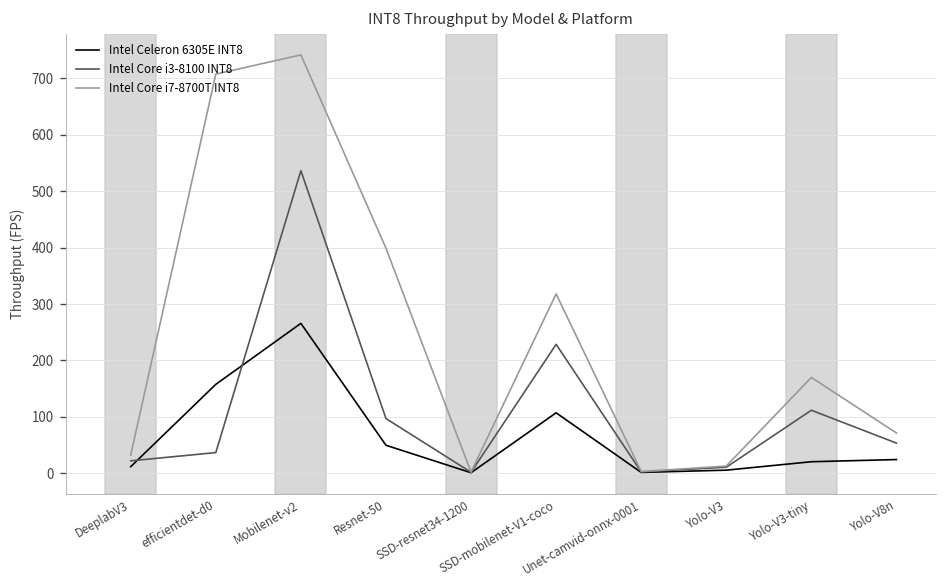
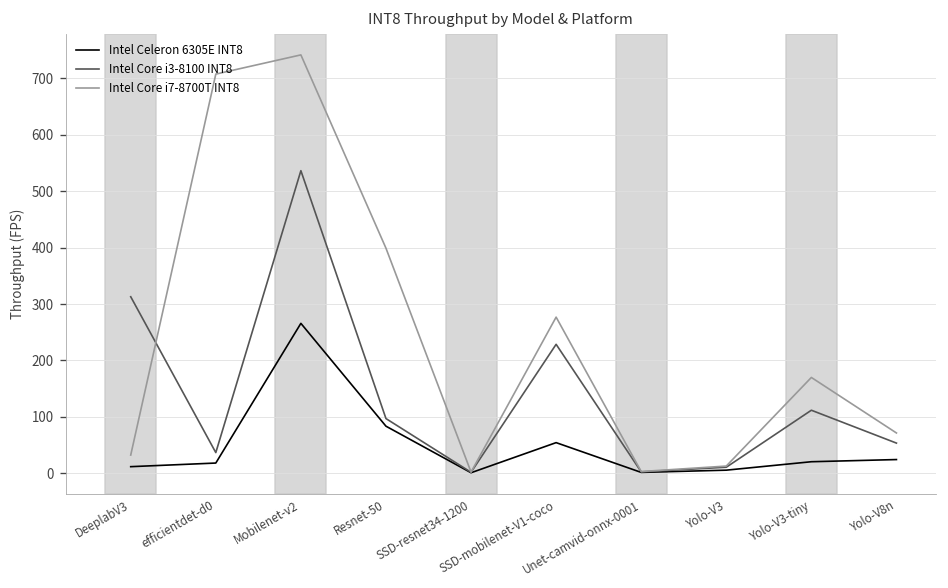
Intel Core i3-8100 INT8, DeeplabV3: 20 -> 310
Intel Celeron 6305E INT8, efficientdet-d0: 160 -> 20
Intel Celeron 6305E INT8, Resnet-50: 50 -> 80
Intel Celeron 6305E INT8, SSD-mobilenet-V1-coco: 110 -> 50
Intel Core i7-8700T INT8, SSD-mobilenet-V1-coco: 320 -> 280
